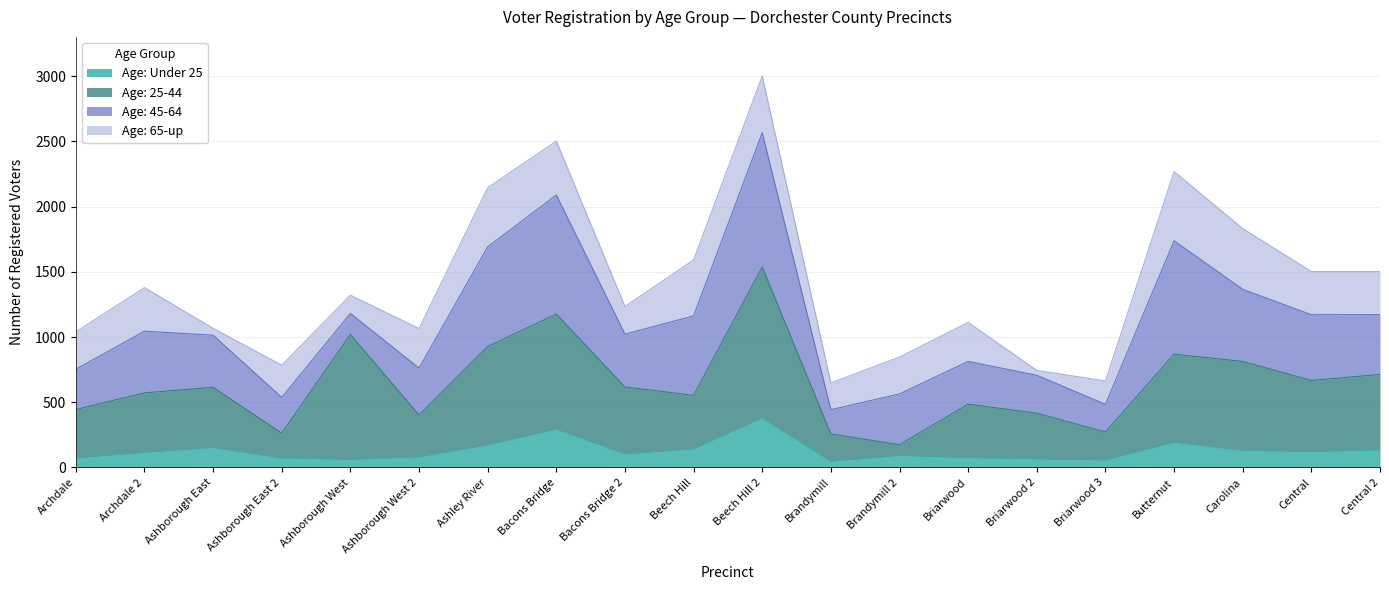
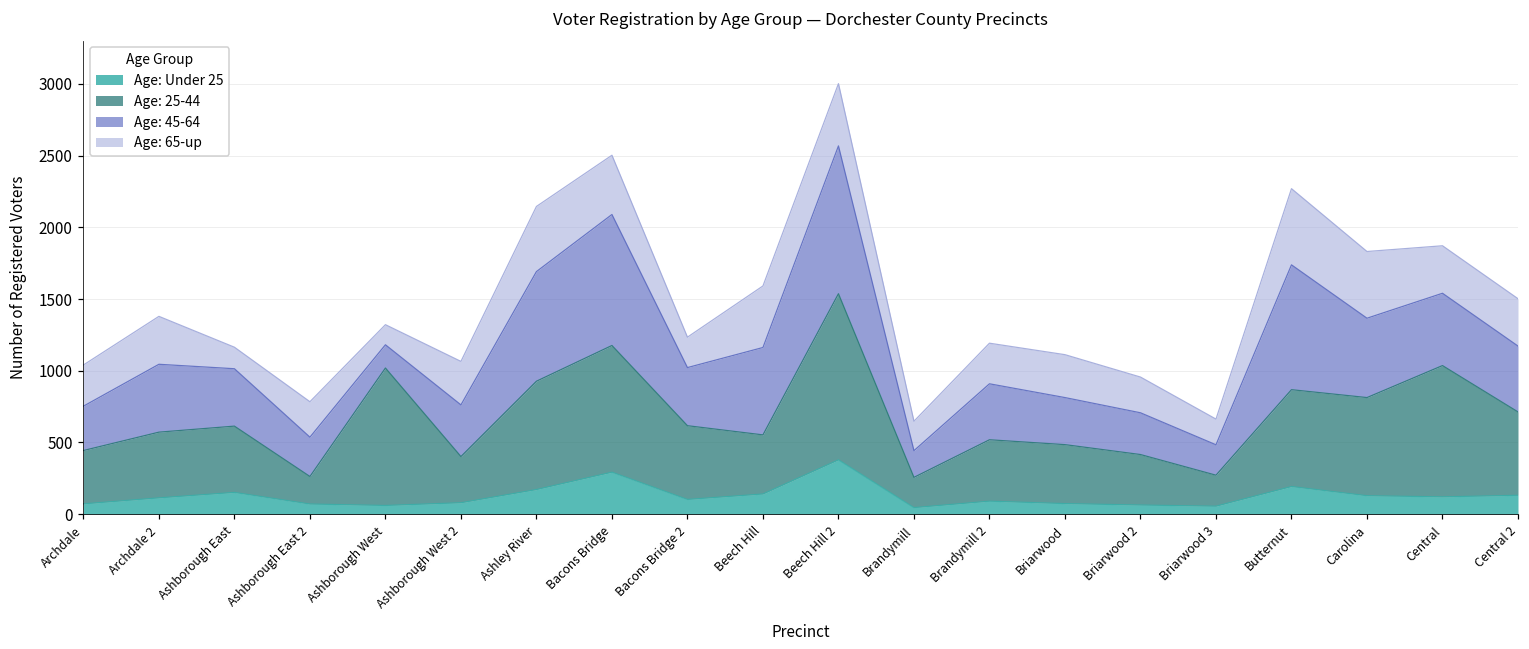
Age: 65-up, Ashborough East: 50 -> 150
Age: 25-44, Brandymill 2: 80 -> 430
Age: 65-up, Briarwood 2: 40 -> 250
Age: 25-44, Central: 550 -> 920
